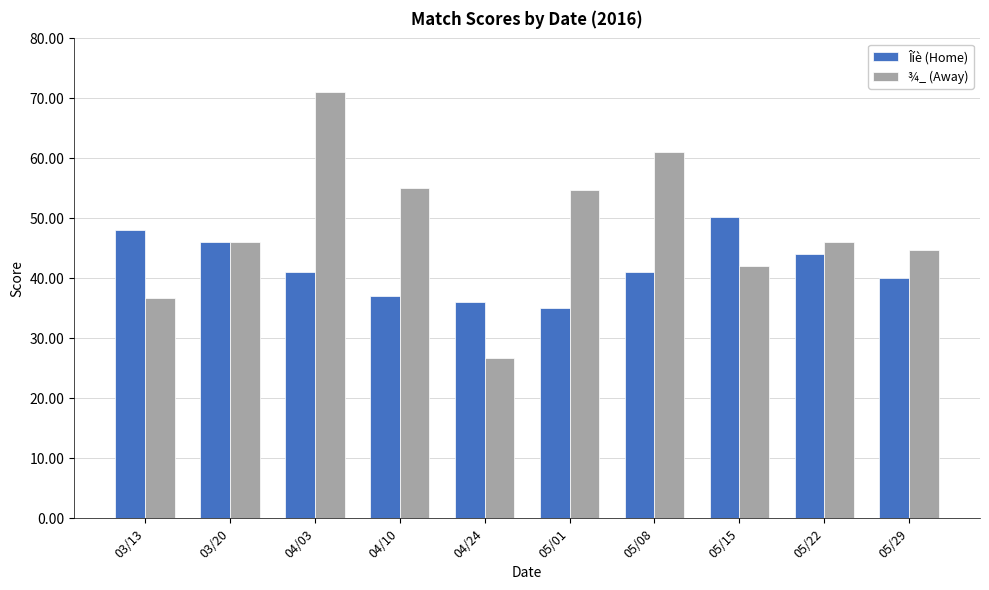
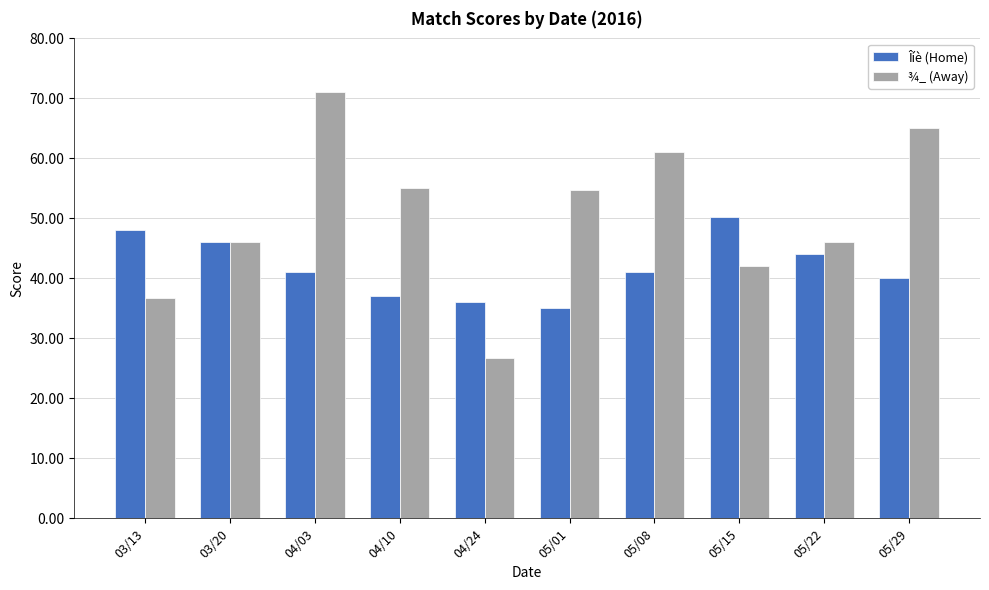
¾_ (Away), 05/29: 45 -> 65
